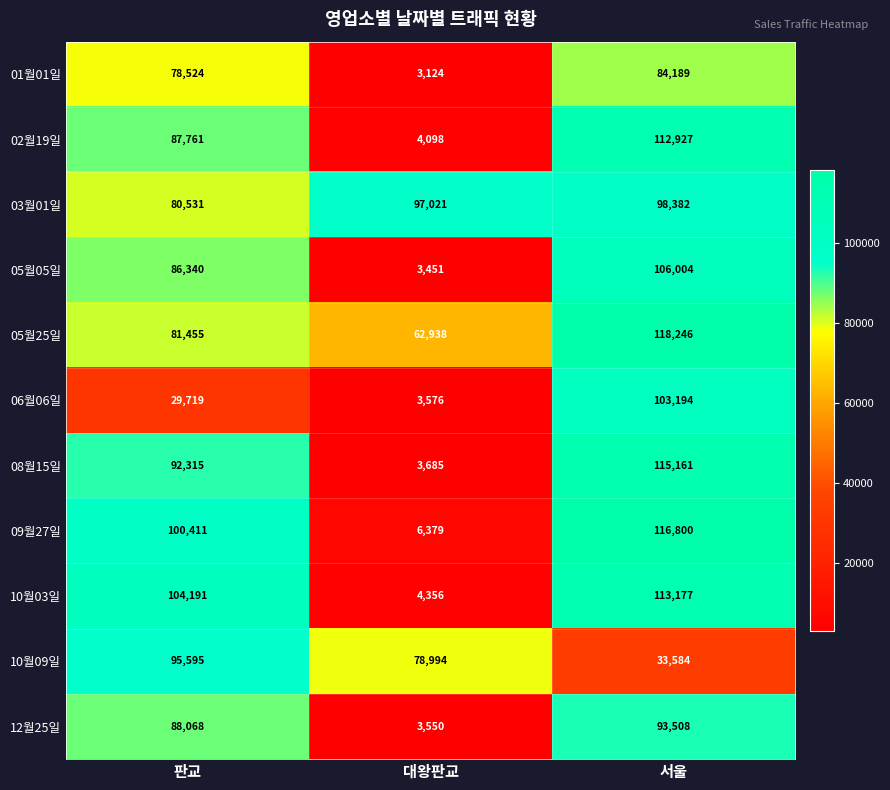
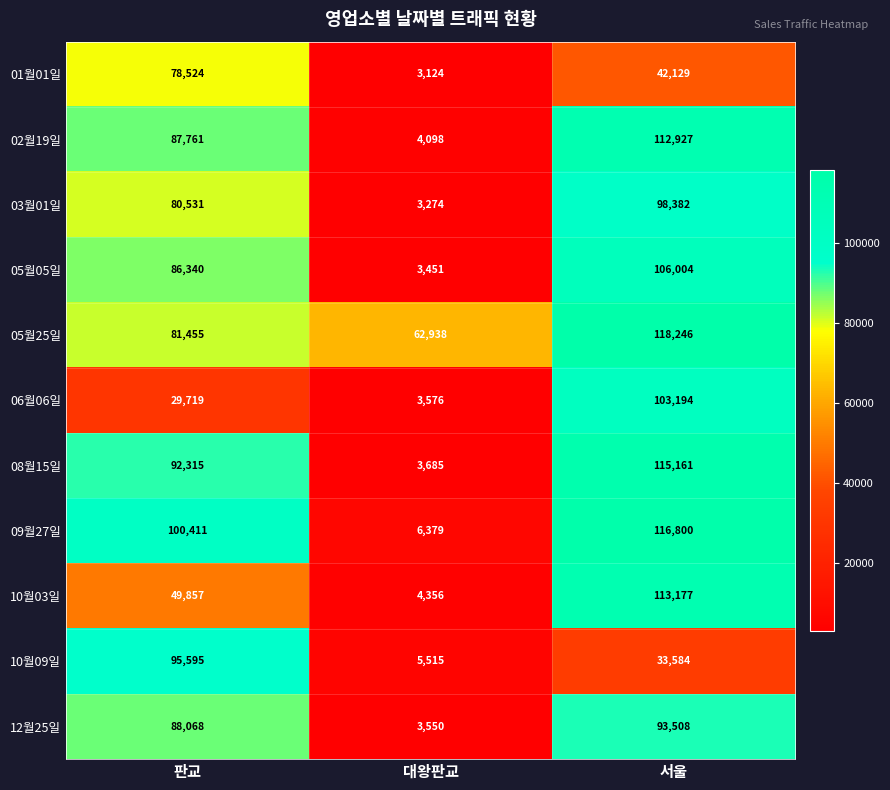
01월01일, 서울: 84,189 -> 42,129
03월01일, 대왕판교: 97,021 -> 3,274
10월03일, 판교: 104,191 -> 49,857
10월09일, 대왕판교: 78,994 -> 5,515
